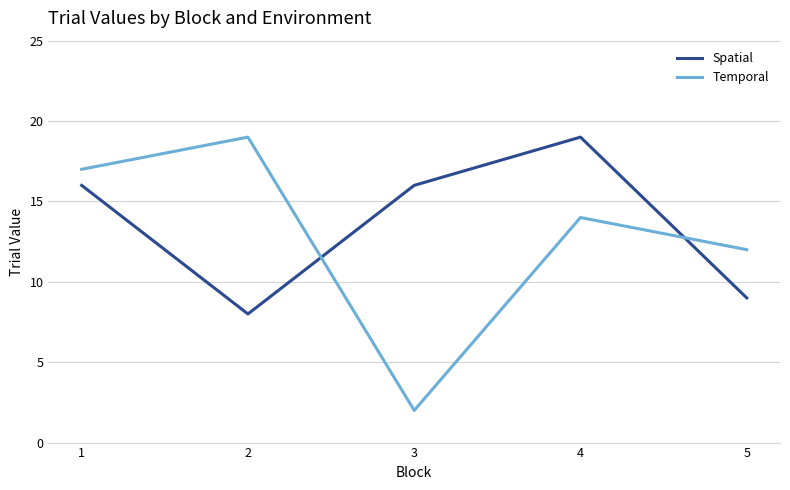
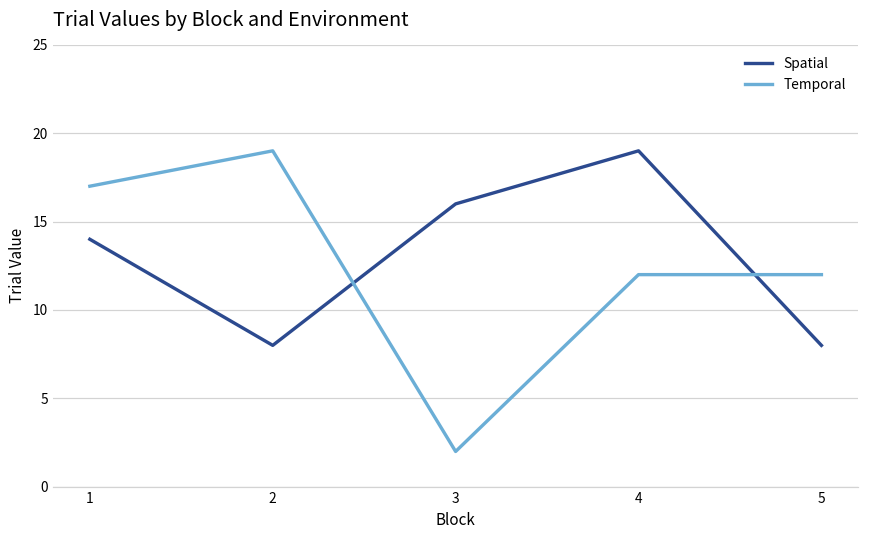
Spatial, 1: 16 -> 14
Temporal, 4: 14 -> 12
Spatial, 5: 9 -> 8
